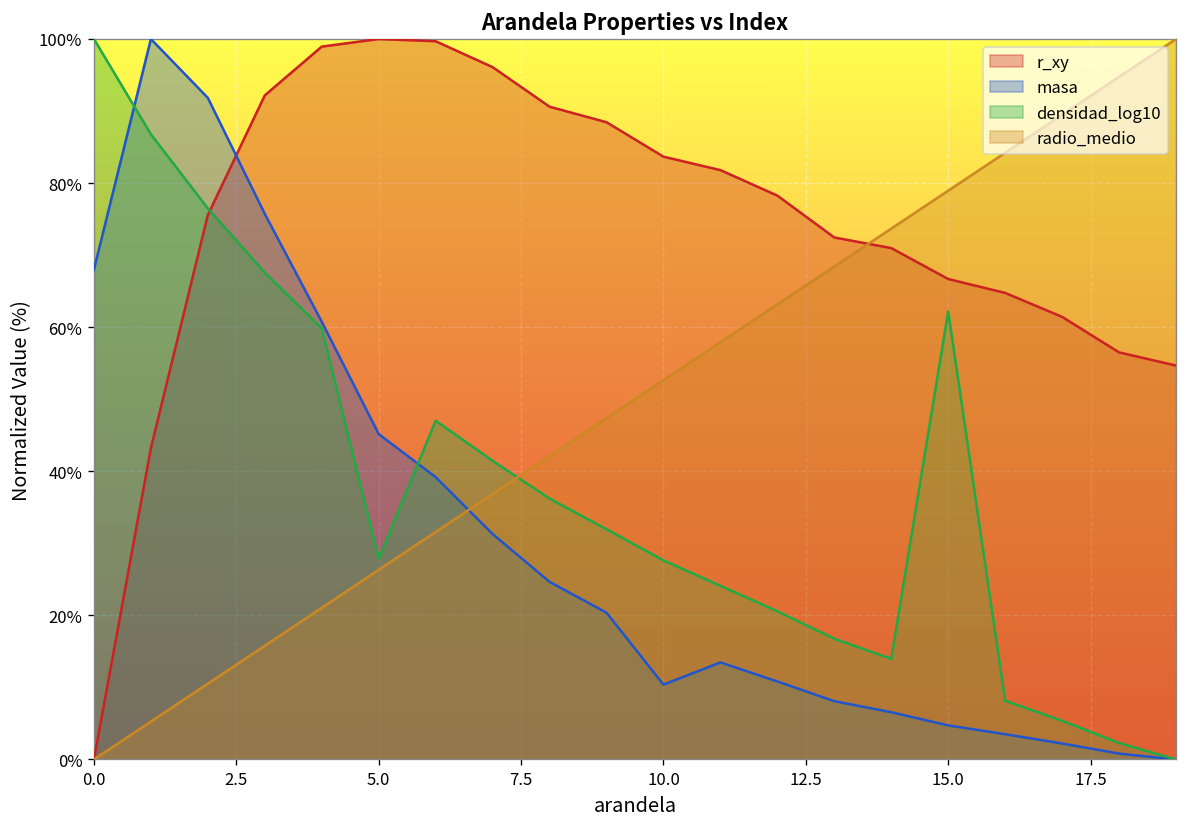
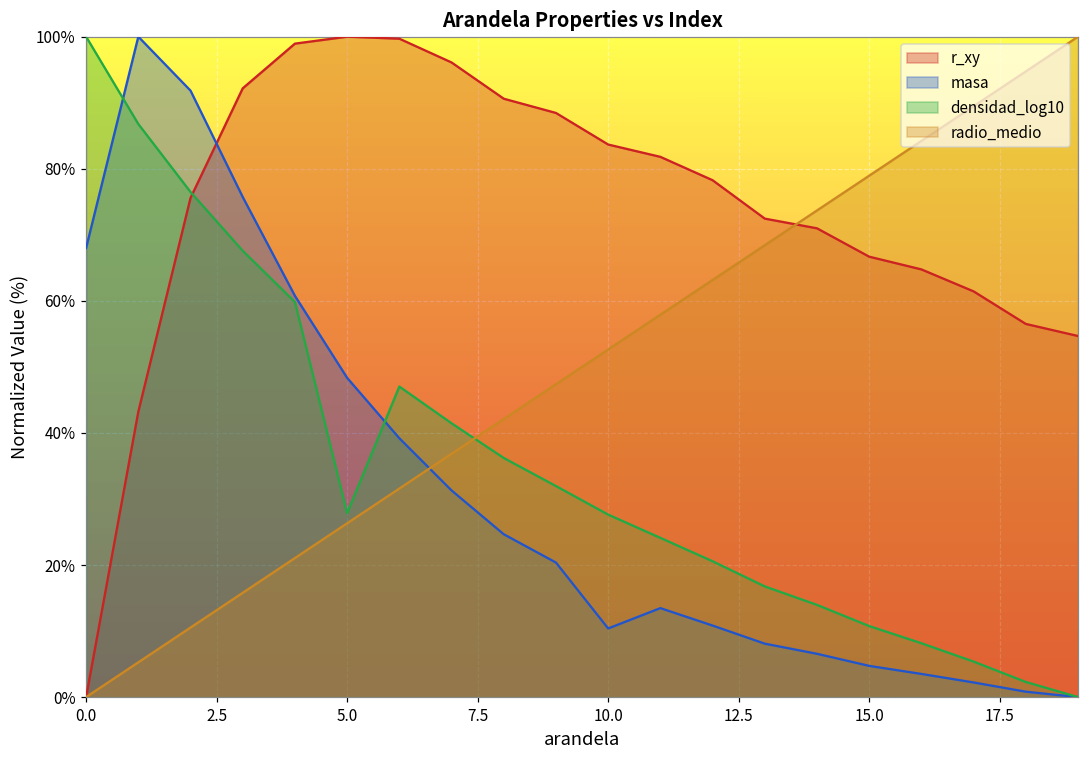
masa, 5.0: 45% -> 48%
densidad_log10, 15.0: 62% -> 11%
